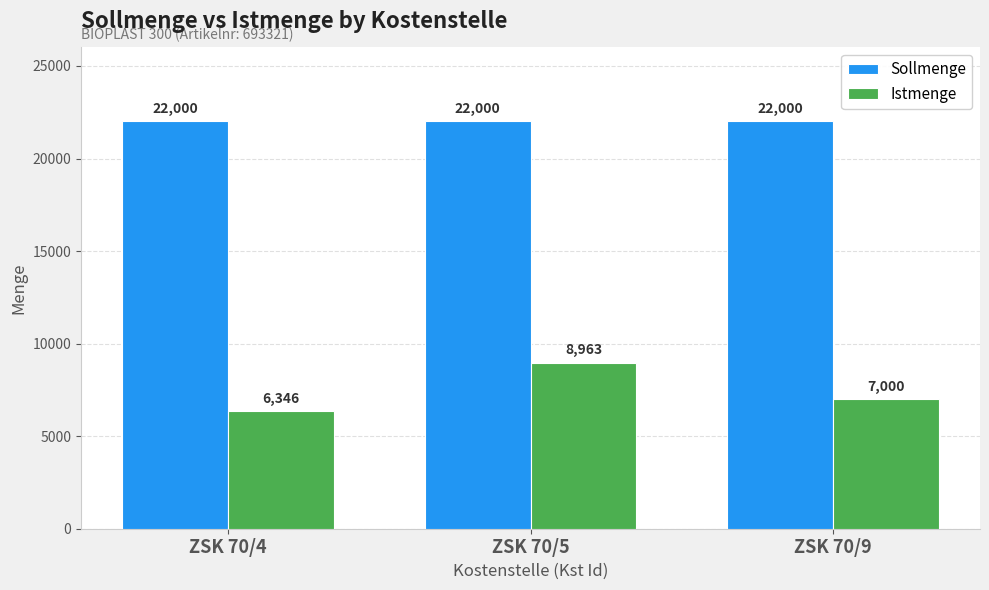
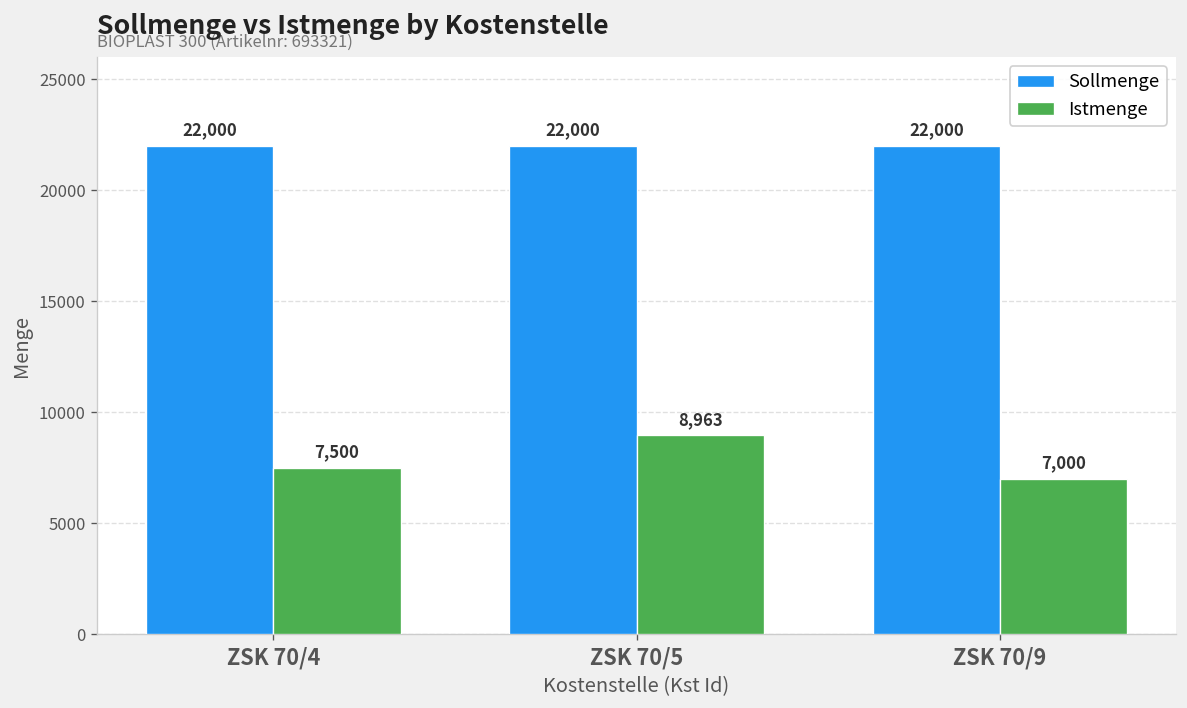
Istmenge, ZSK 70/4: 6,346 -> 7,500
